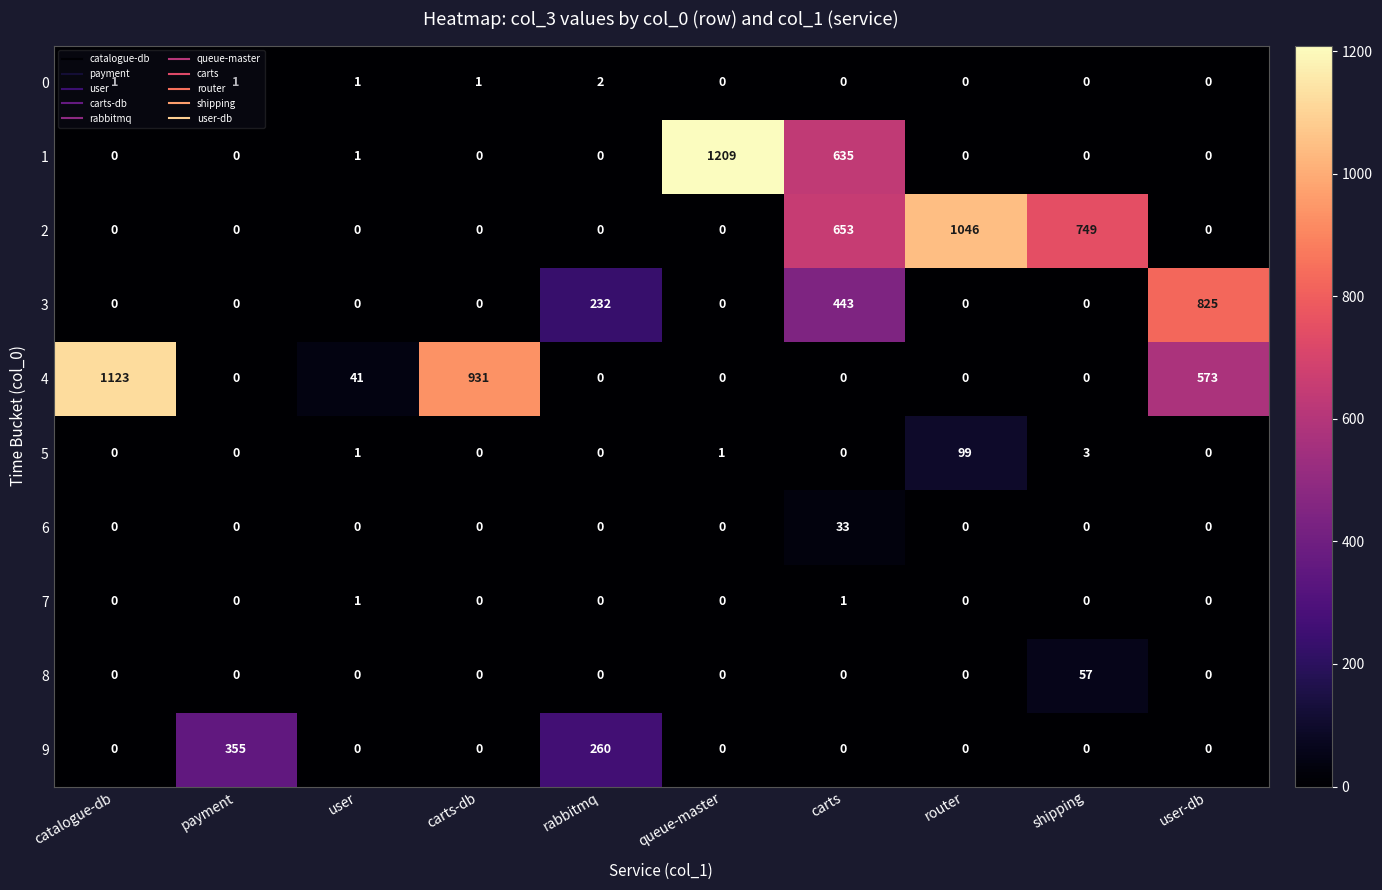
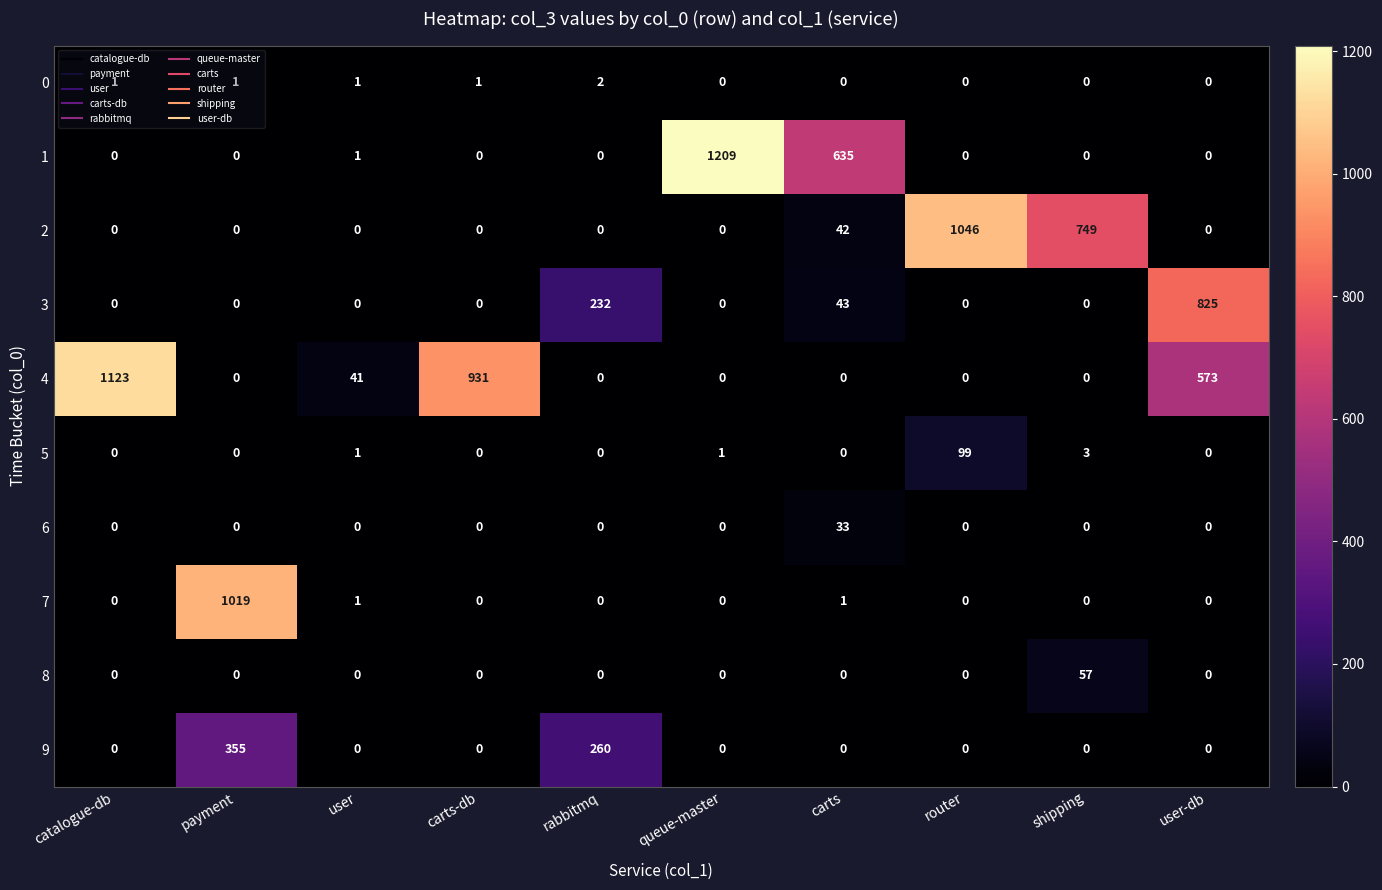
2, carts: 653 -> 42
3, carts: 443 -> 43
7, payment: 0 -> 1019
